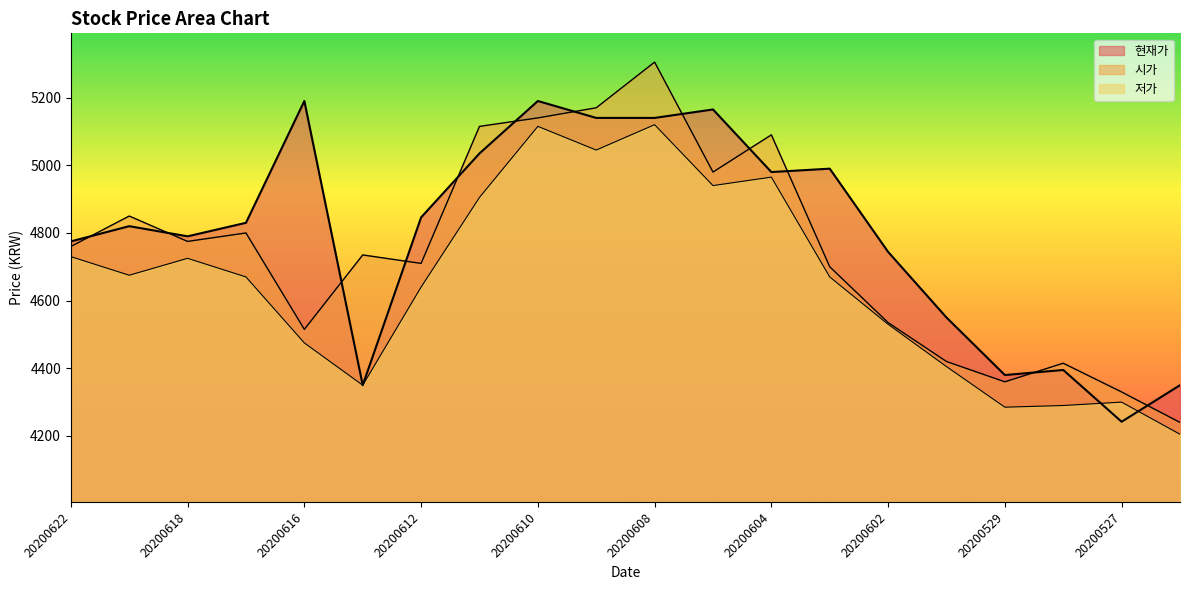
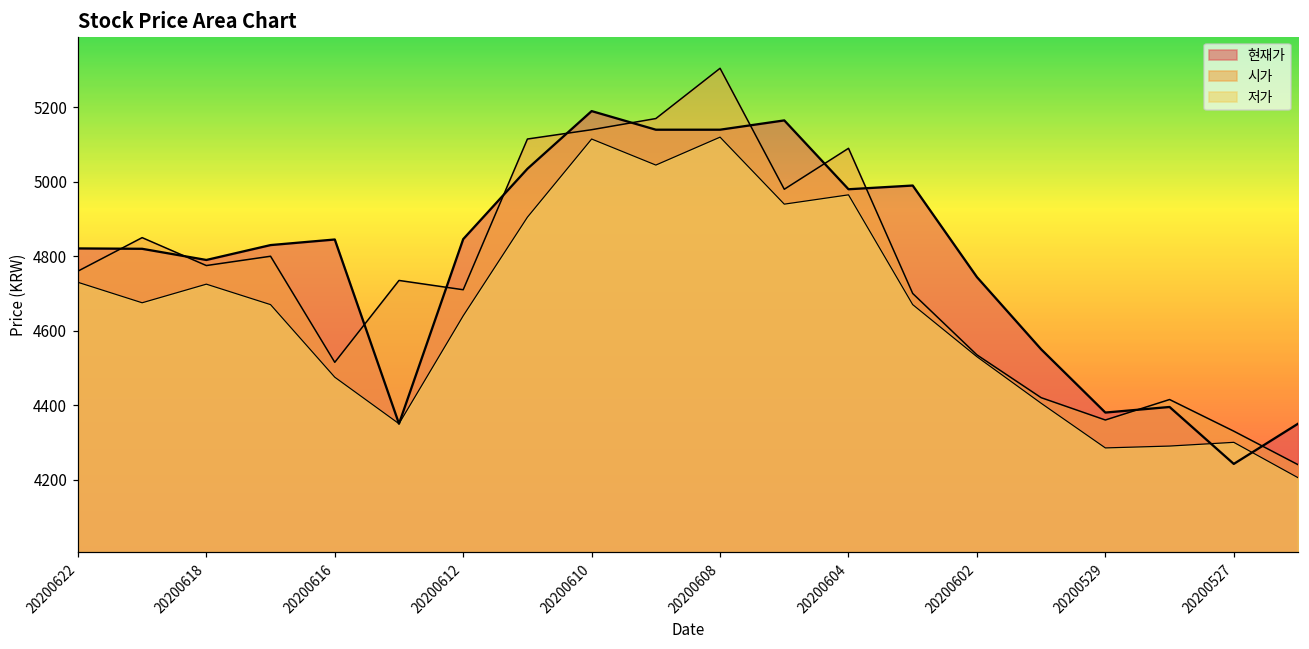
현재가, 20200622: 4780 -> 4820
현재가, 20200616: 5190 -> 4850
